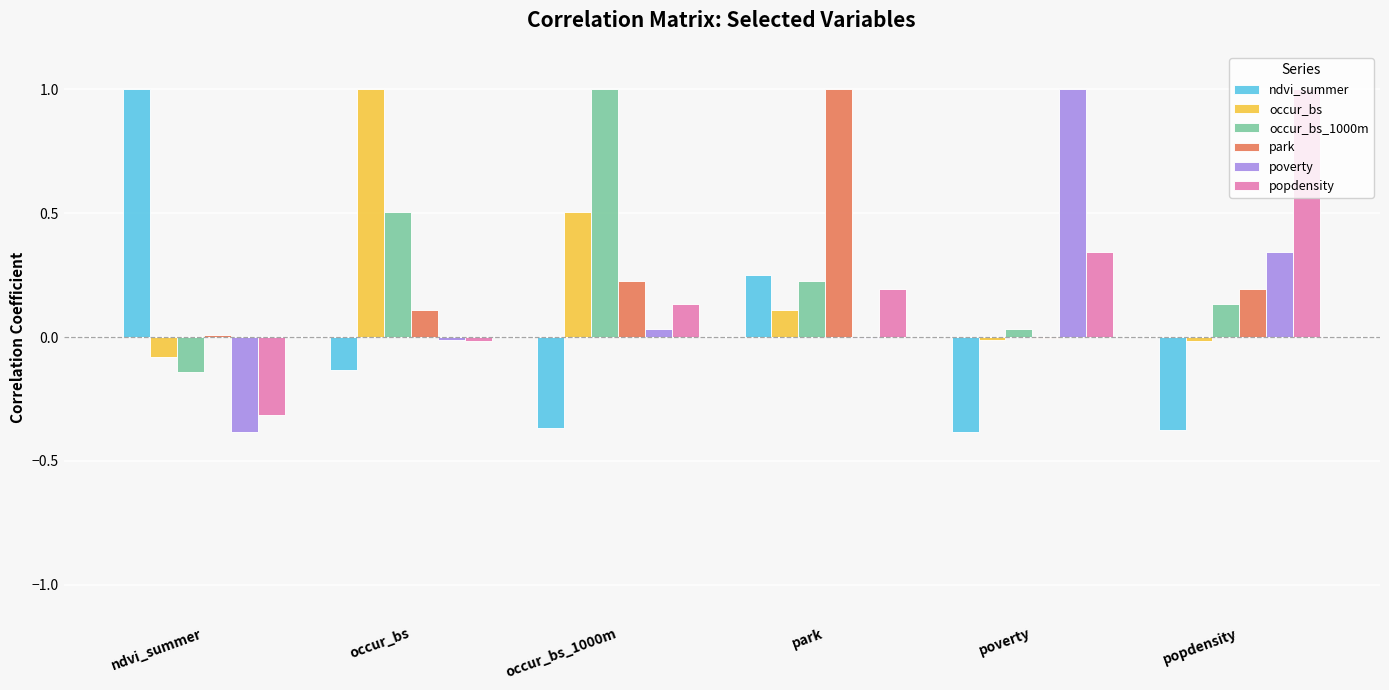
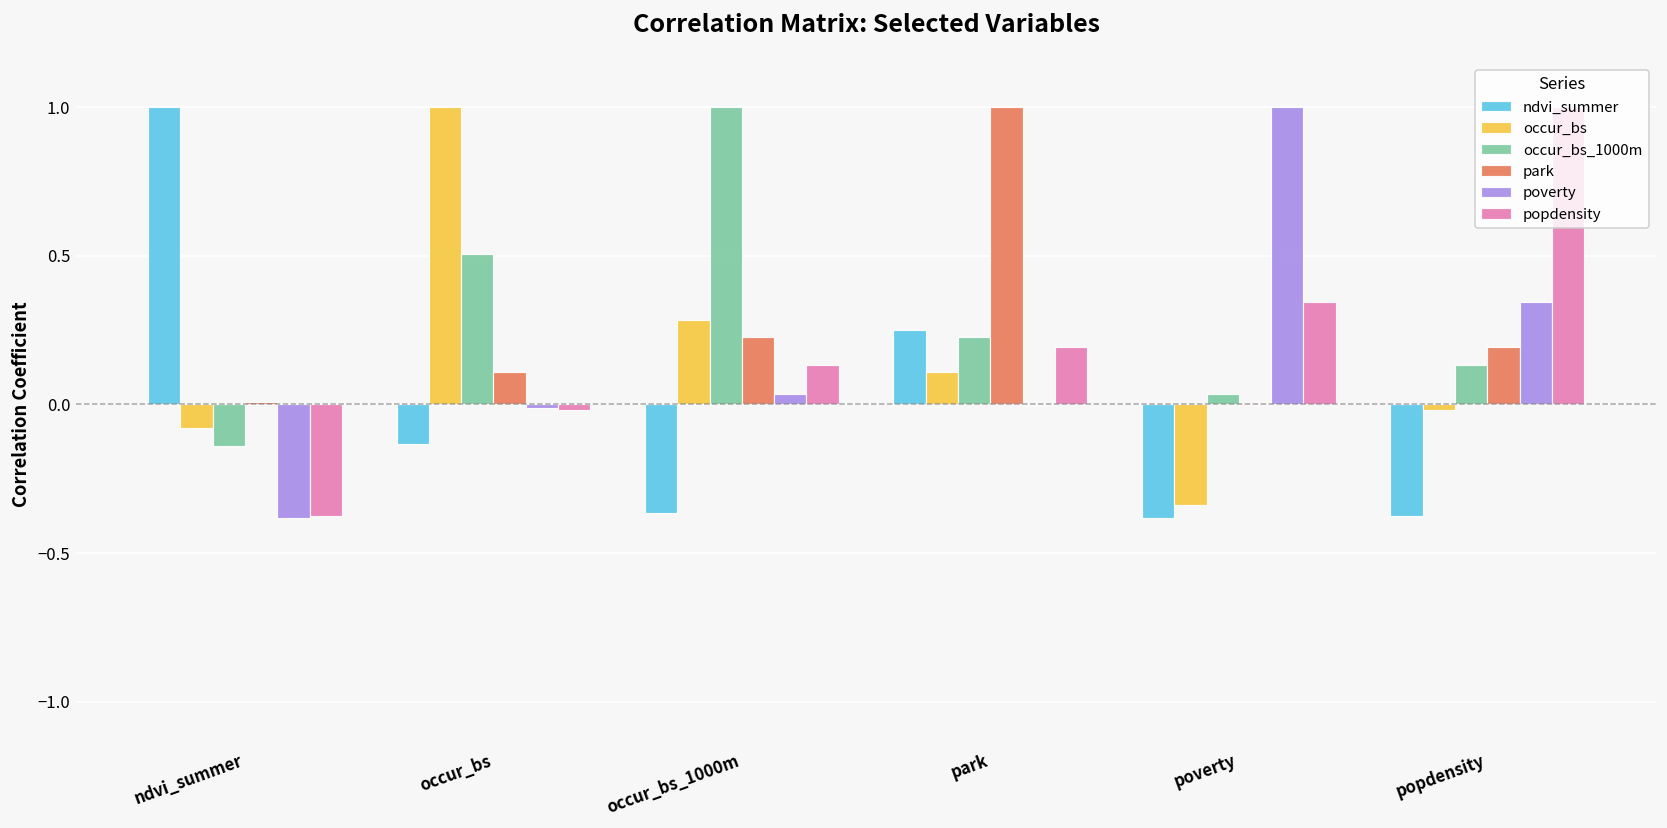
popdensity, ndvi_summer: -0.31 -> -0.37
occur_bs, occur_bs_1000m: 0.51 -> 0.28
occur_bs, poverty: -0.01 -> -0.34
